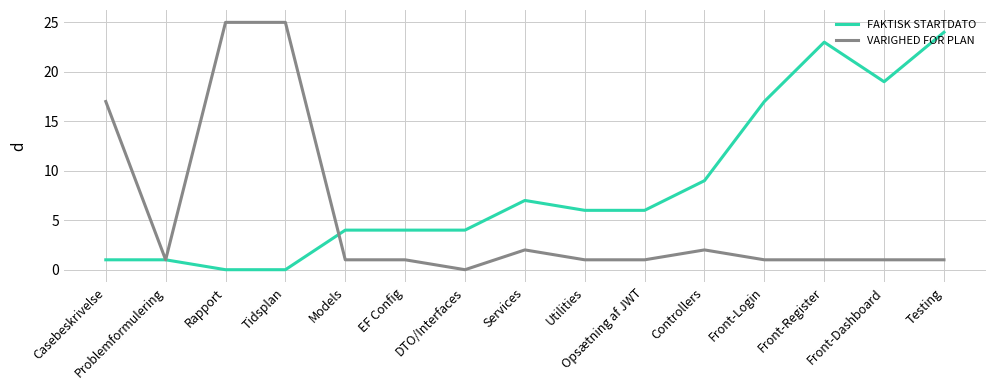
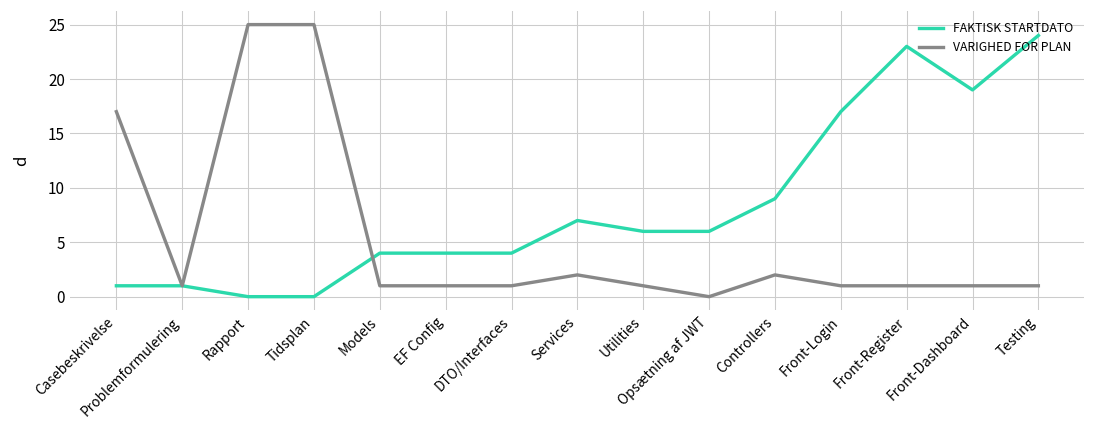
VARIGHED FOR PLAN, DTO/Interfaces: 0 -> 1
VARIGHED FOR PLAN, Opsætning af JWT: 1 -> 0
